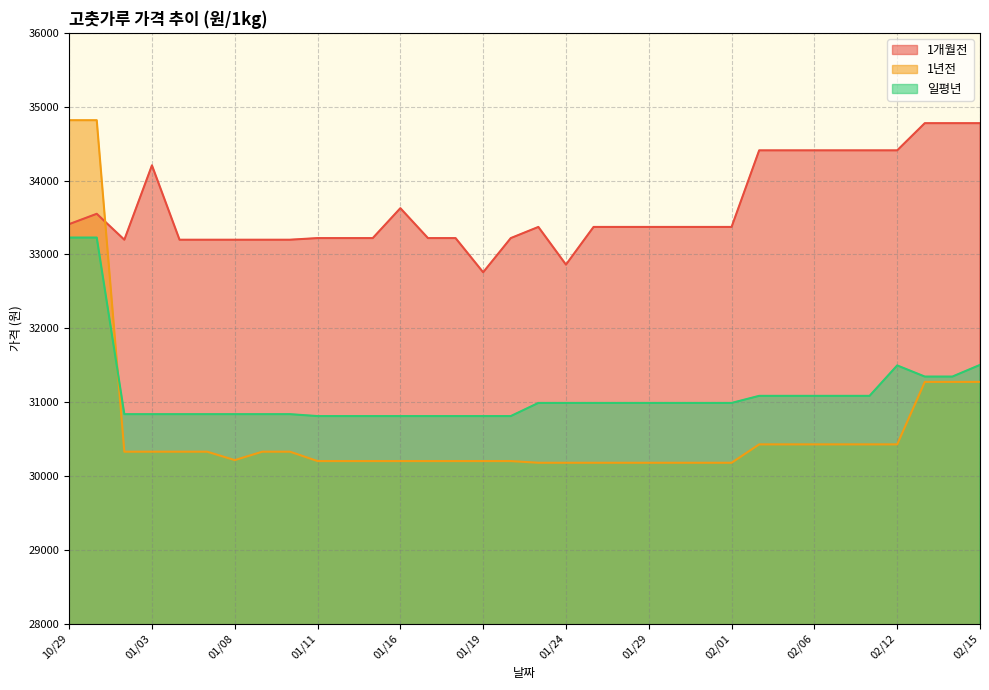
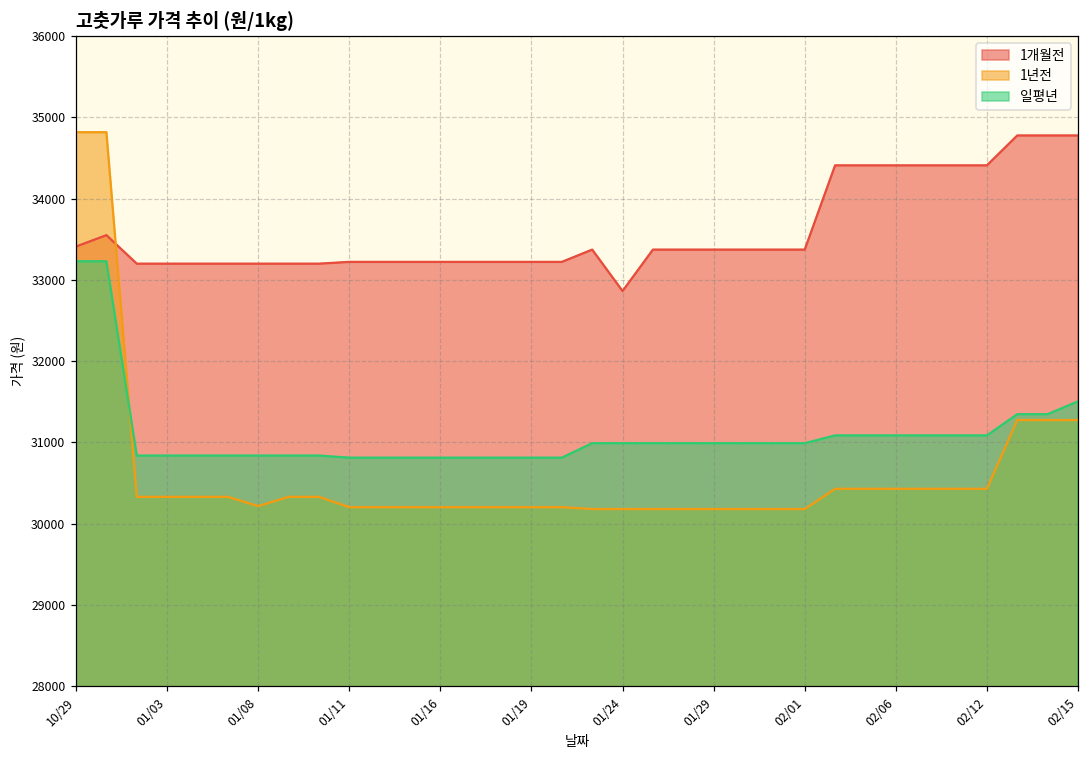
1개월전, 01/03: 34200 -> 33200
1개월전, 01/16: 33600 -> 33200
1개월전, 01/19: 32800 -> 33200
일평년, 02/12: 31500 -> 31100
